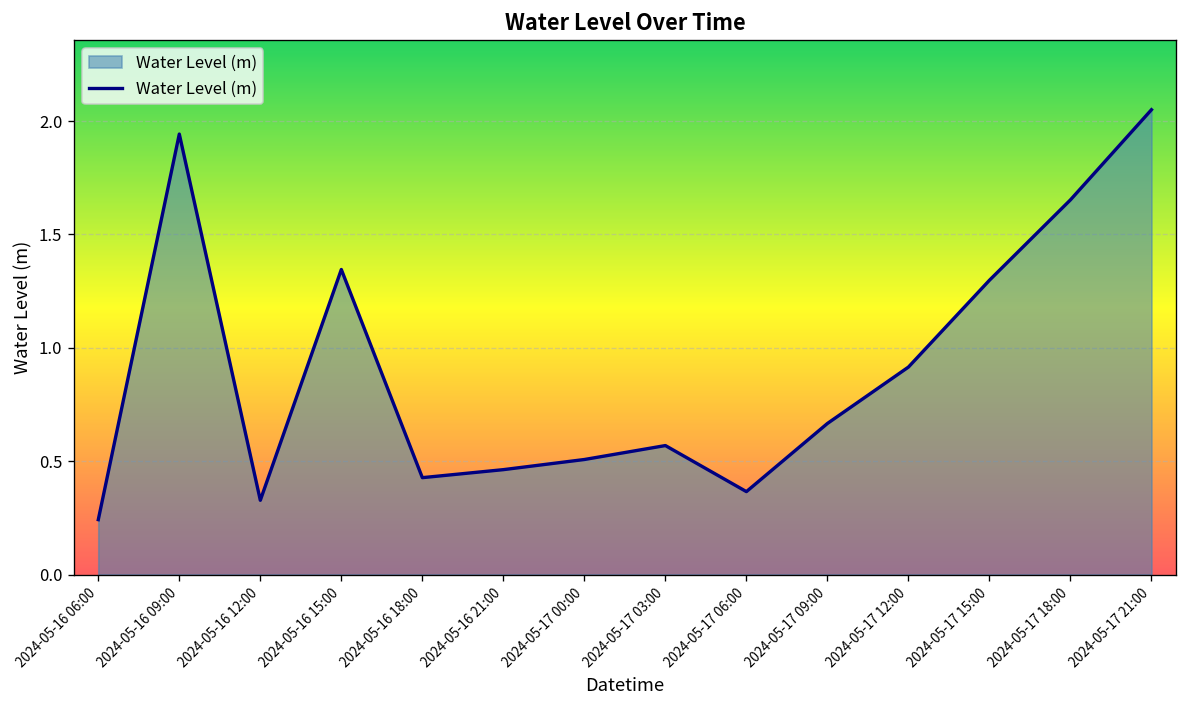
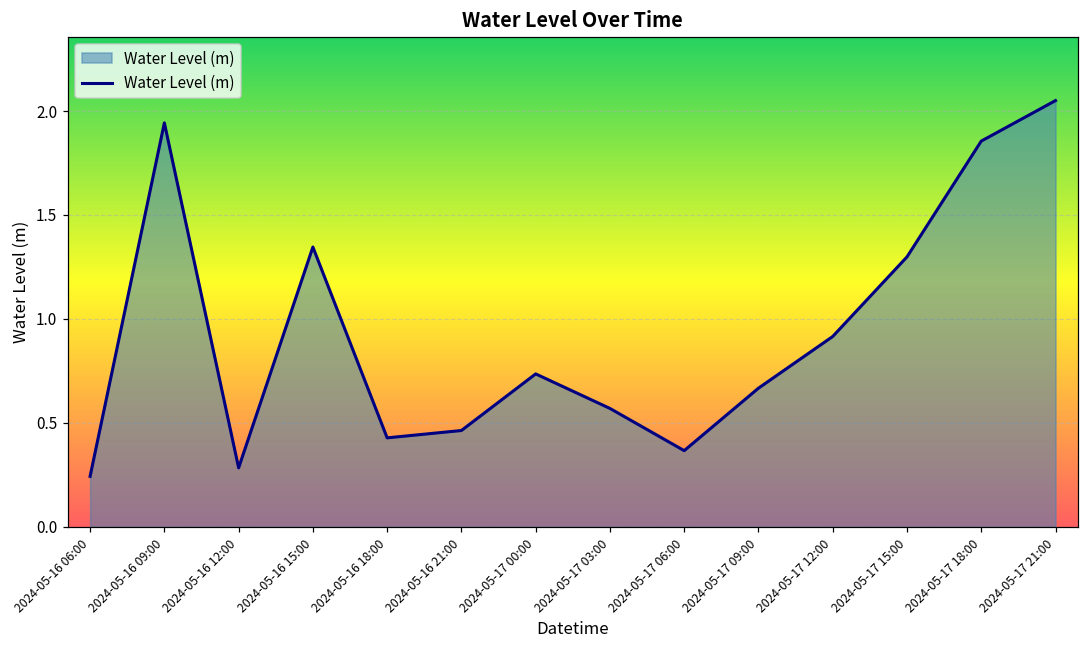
2024-05-16 12:00: 0.33 -> 0.28
2024-05-17 00:00: 0.51 -> 0.74
2024-05-17 18:00: 1.65 -> 1.86
